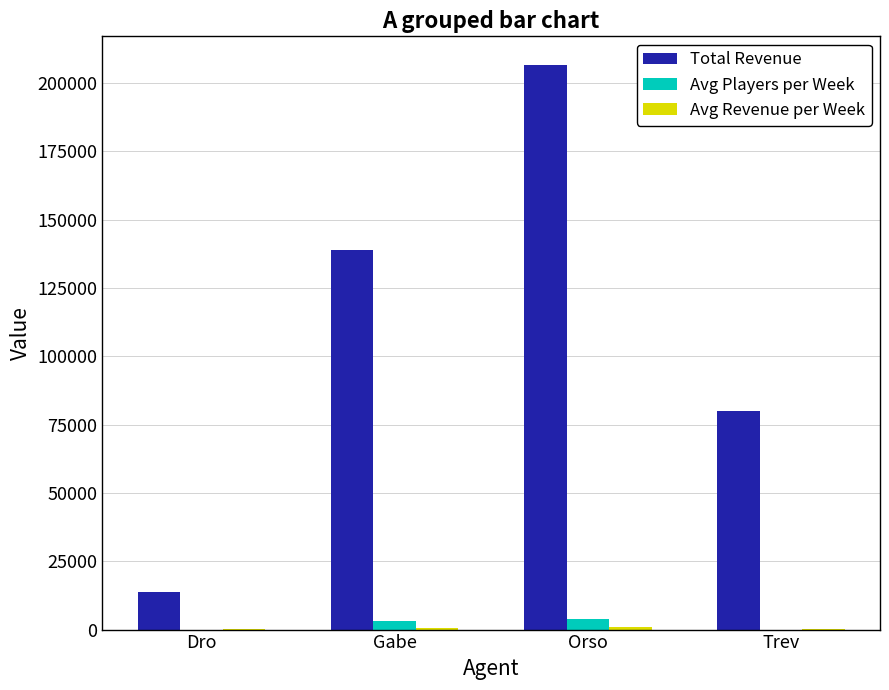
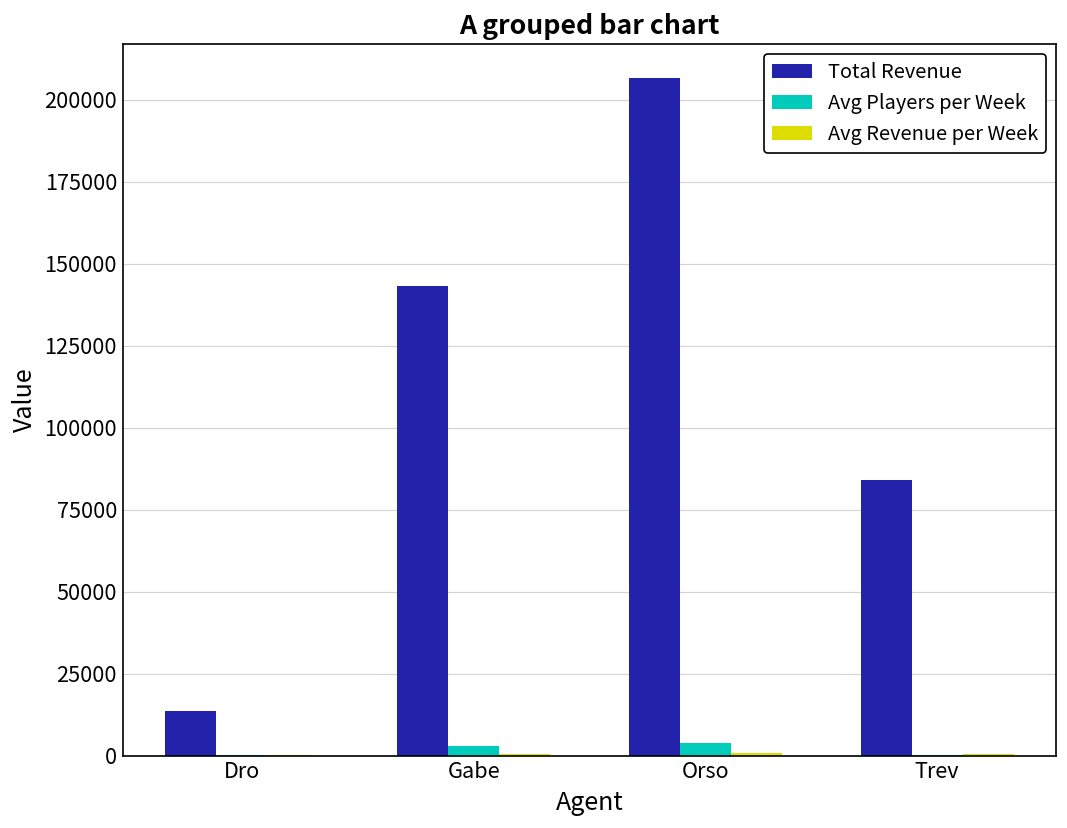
Total Revenue, Gabe: 139000 -> 143000
Total Revenue, Trev: 80000 -> 84000
